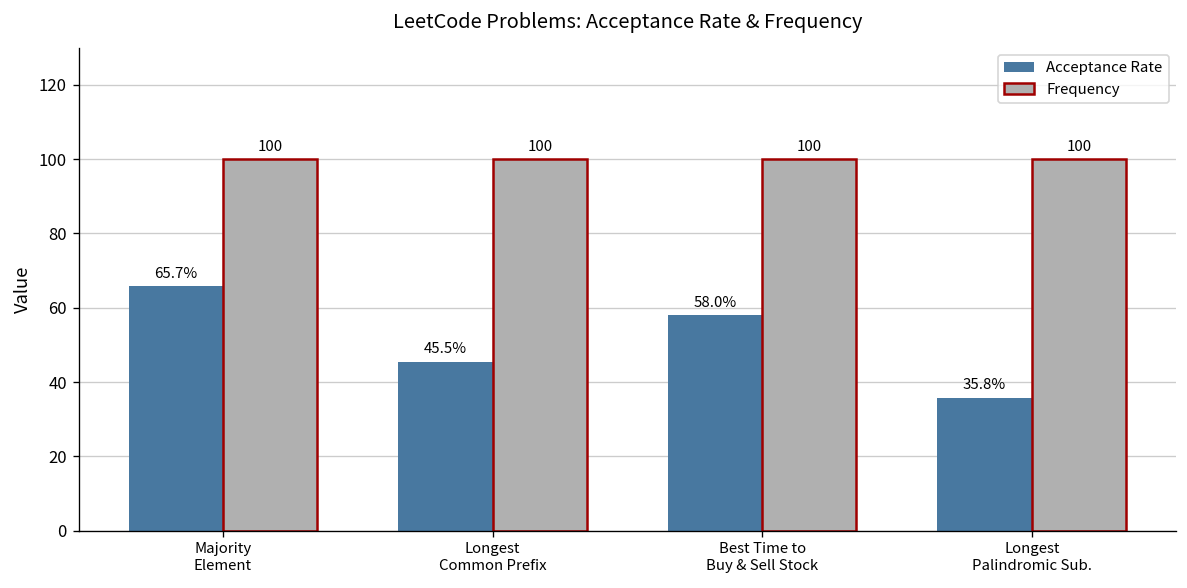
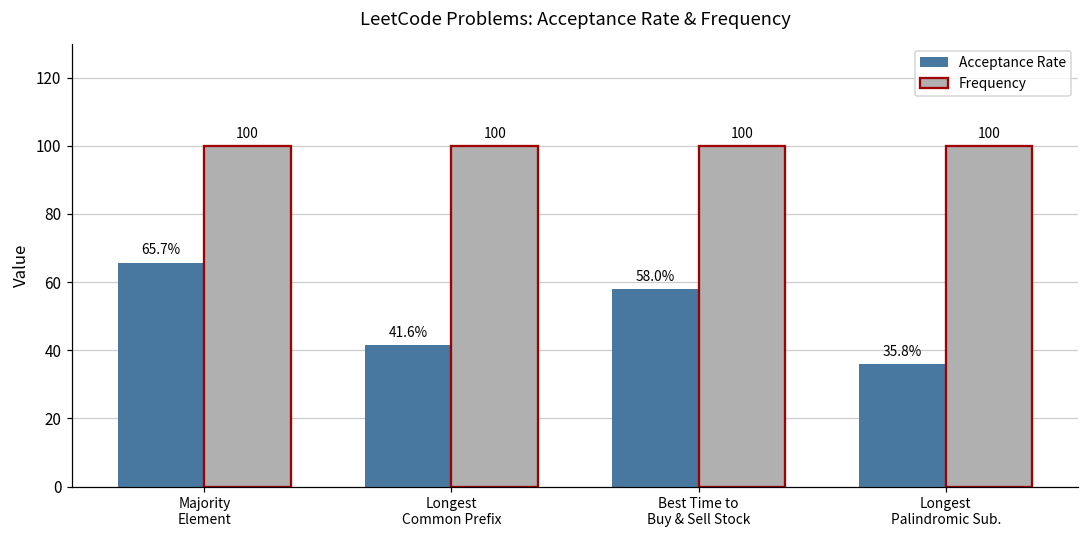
Acceptance Rate, Longest Common Prefix: 45.5% -> 41.6%
